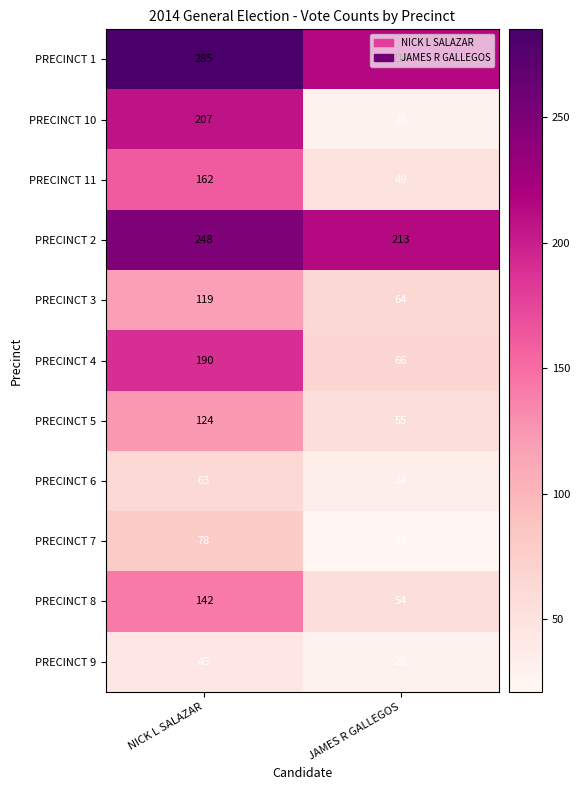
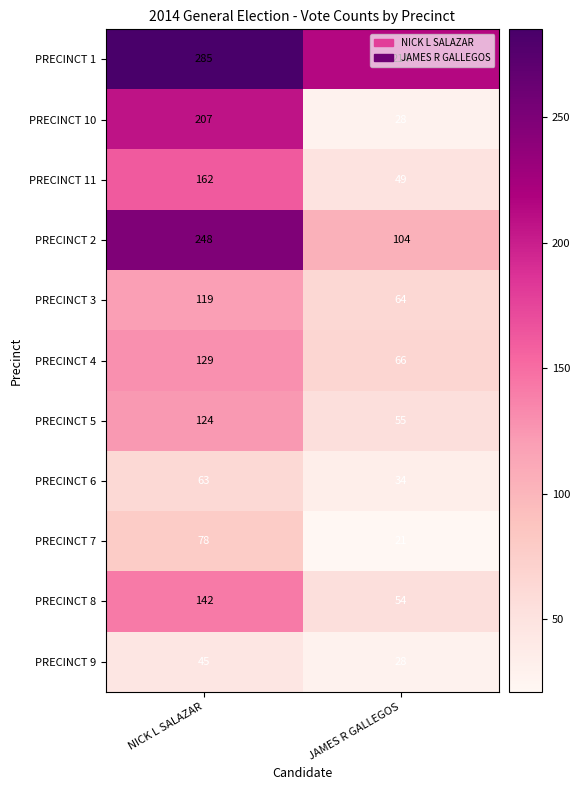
PRECINCT 2, JAMES R GALLEGOS: 213 -> 104
PRECINCT 4, NICK L SALAZAR: 190 -> 129
